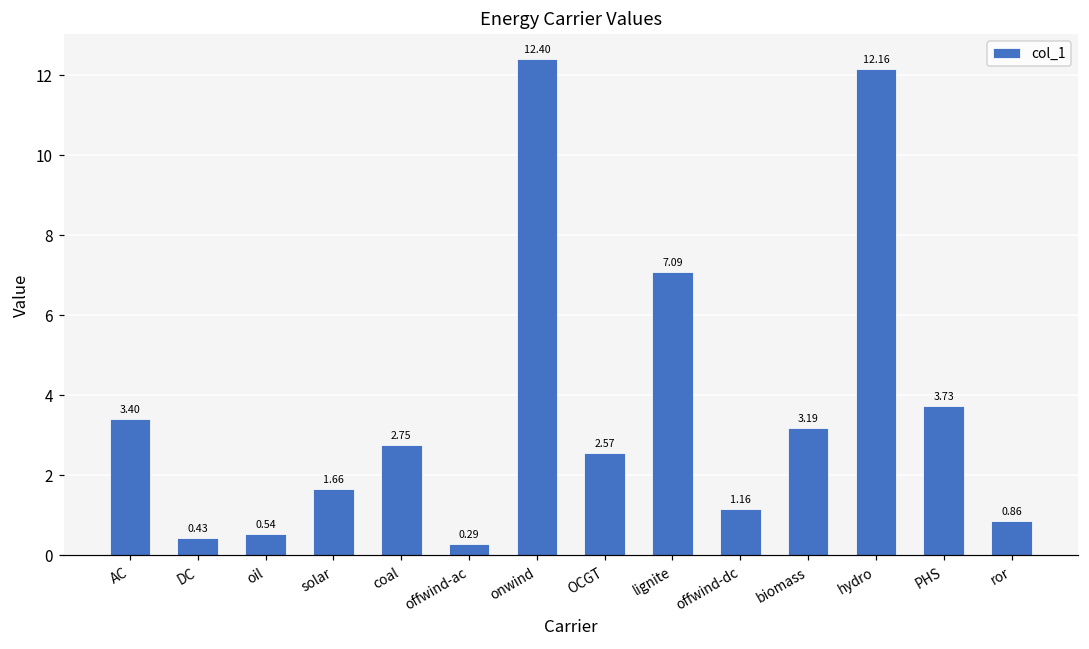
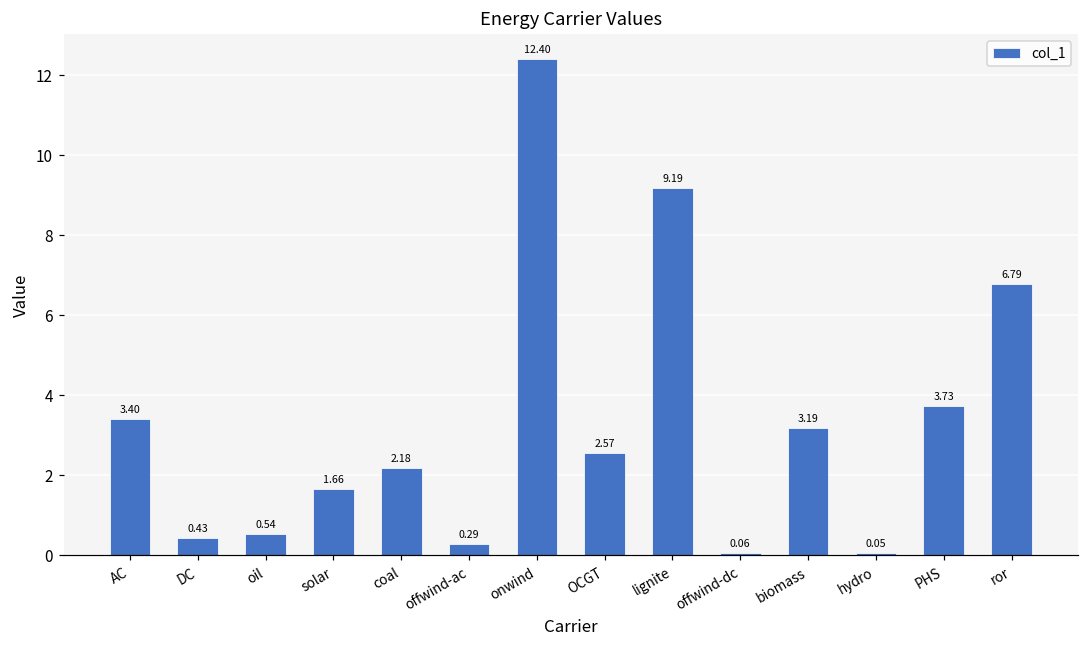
coal: 2.75 -> 2.18
lignite: 7.09 -> 9.19
offwind-dc: 1.16 -> 0.06
hydro: 12.16 -> 0.05
ror: 0.86 -> 6.79
